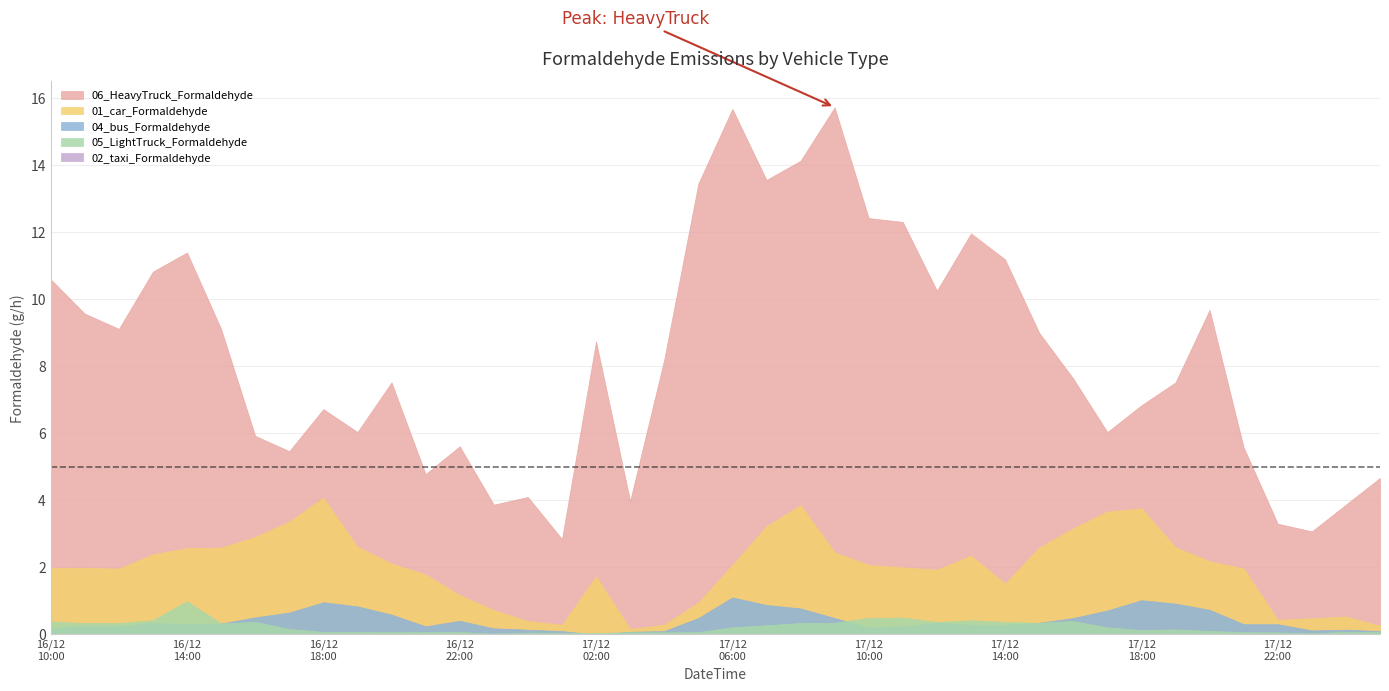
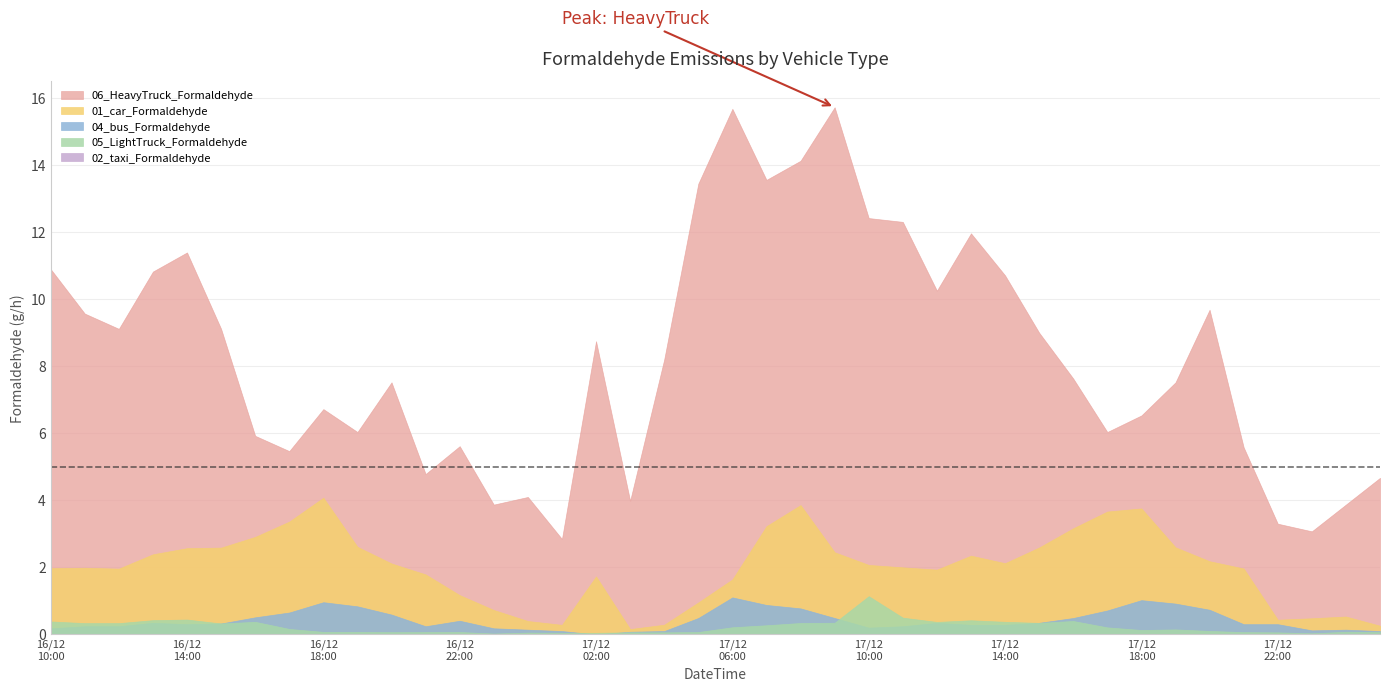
06_HeavyTruck_Formaldehyde, 16/12 10:00: 10.6 -> 10.9
05_LightTruck_Formaldehyde, 16/12 14:00: 1.0 -> 0.4
01_car_Formaldehyde, 17/12 06:00: 2.1 -> 1.6
05_LightTruck_Formaldehyde, 17/12 10:00: 0.5 -> 1.1
06_HeavyTruck_Formaldehyde, 17/12 14:00: 11.2 -> 10.7
01_car_Formaldehyde, 17/12 14:00: 1.5 -> 2.1
06_HeavyTruck_Formaldehyde, 17/12 18:00: 6.8 -> 6.5
